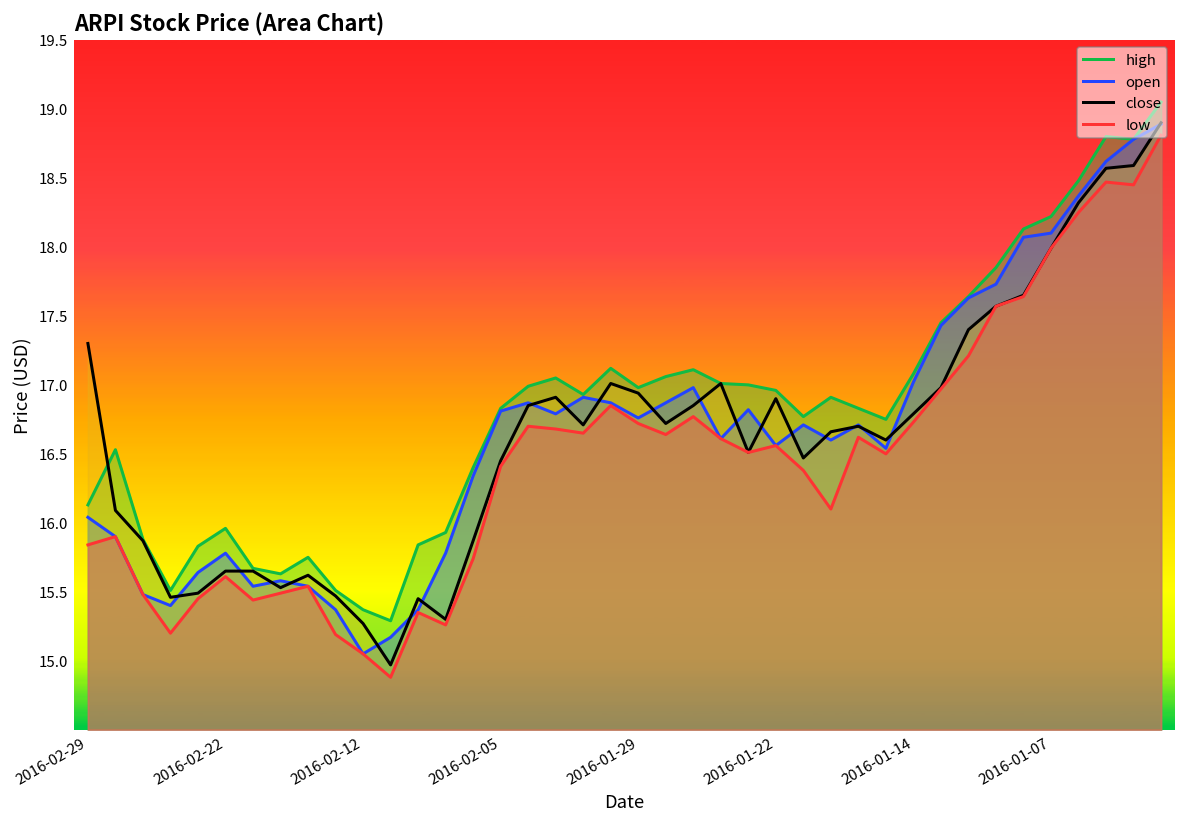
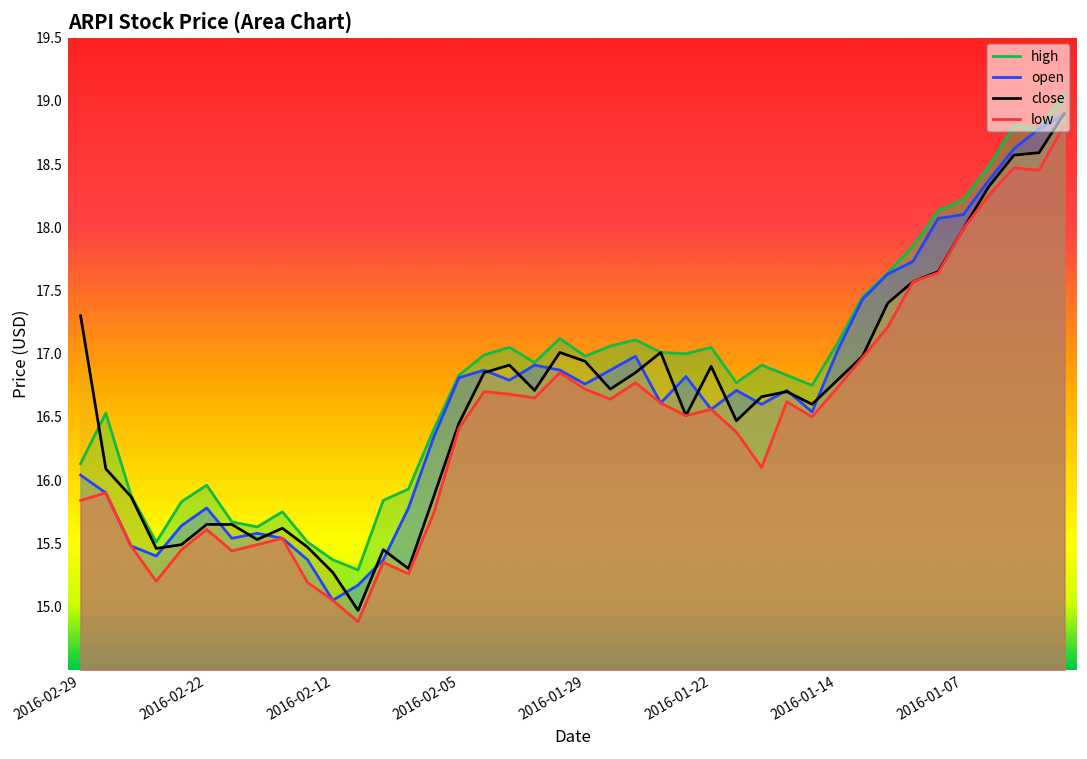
high, 2016-01-22: 16.96 -> 17.05
